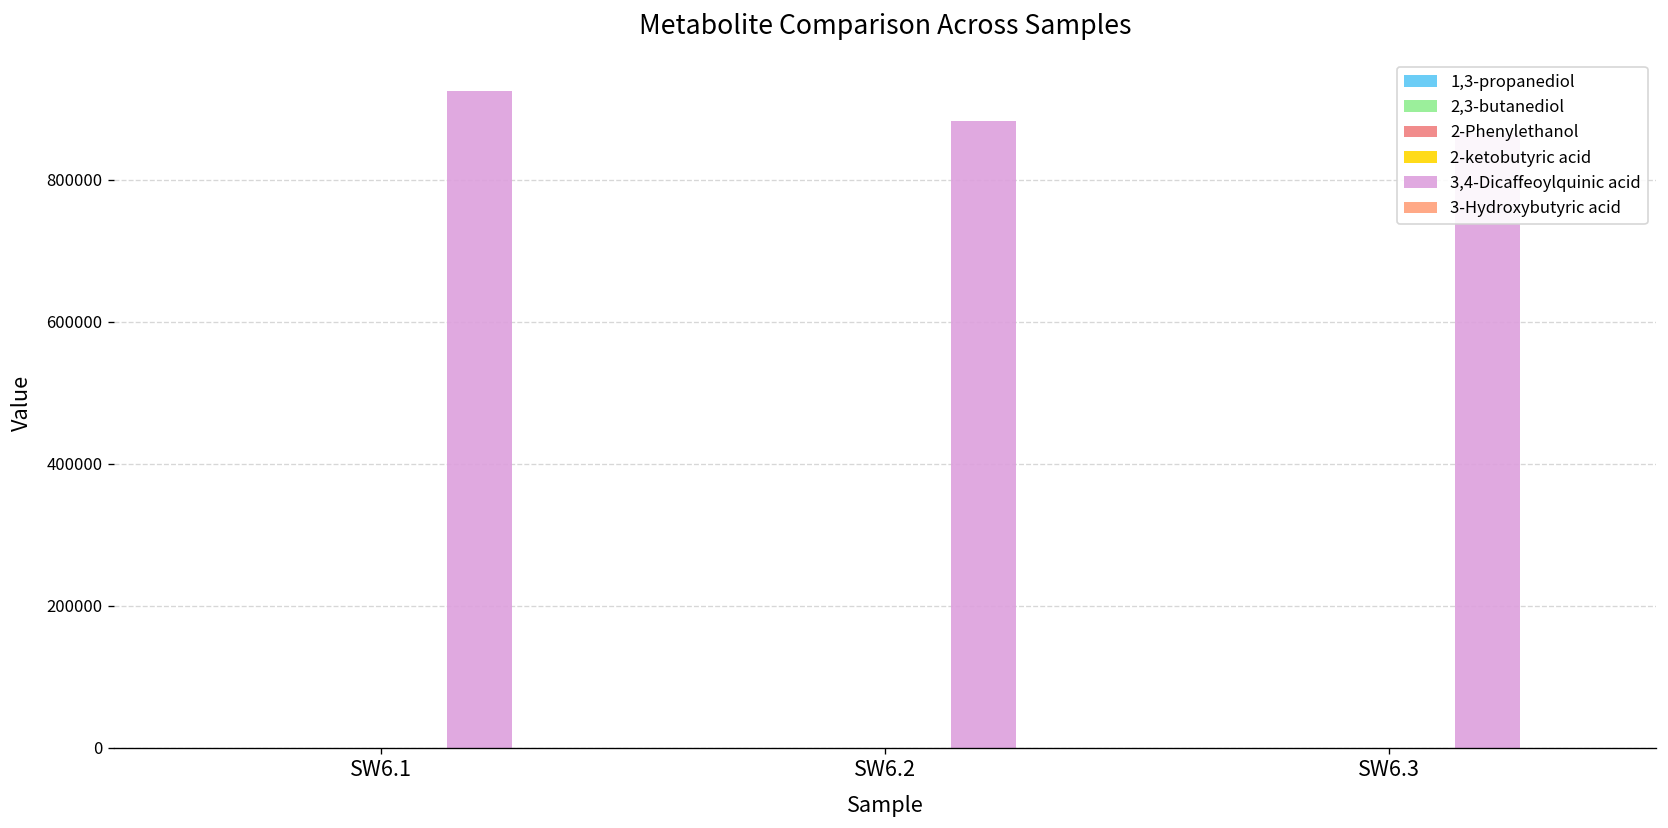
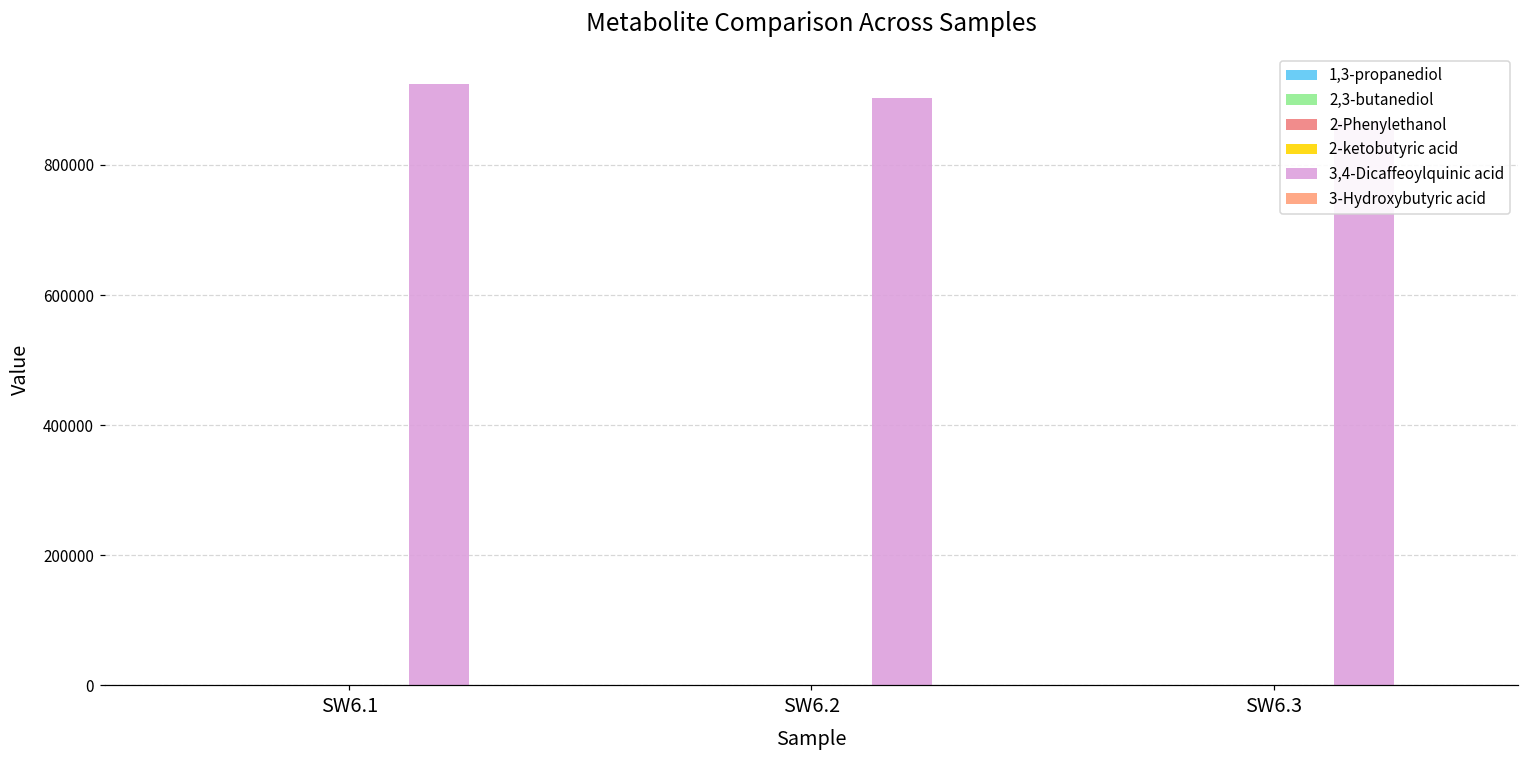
3,4-Dicaffeoylquinic acid, SW6.2: 880000 -> 900000
